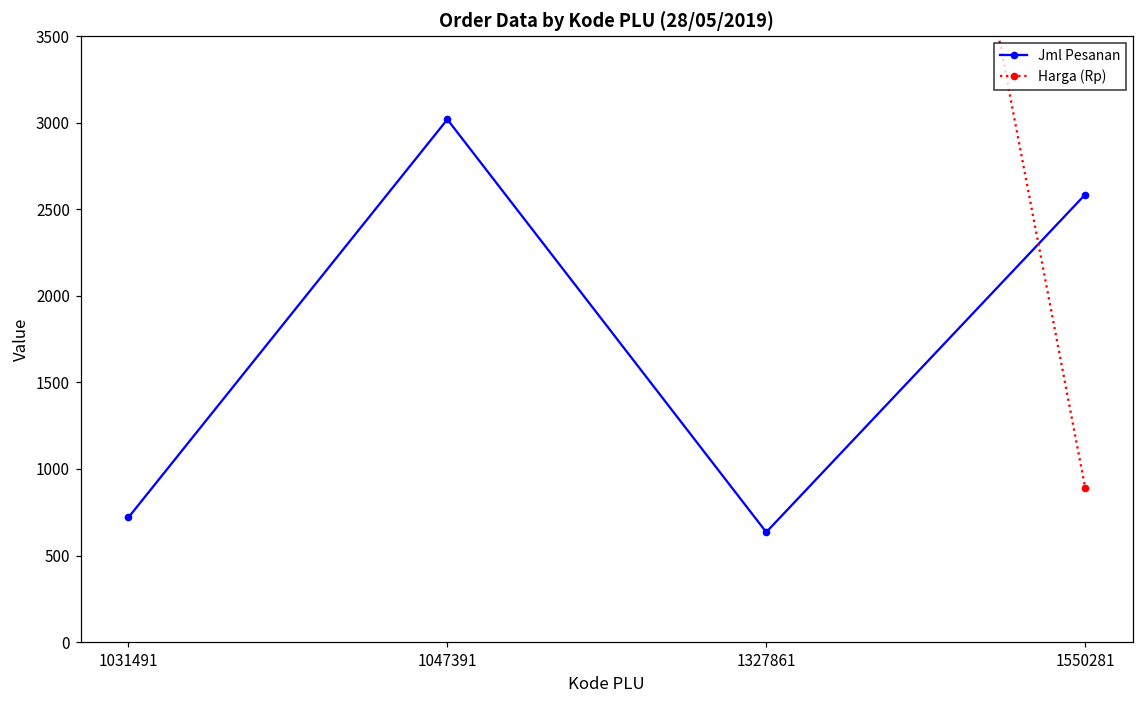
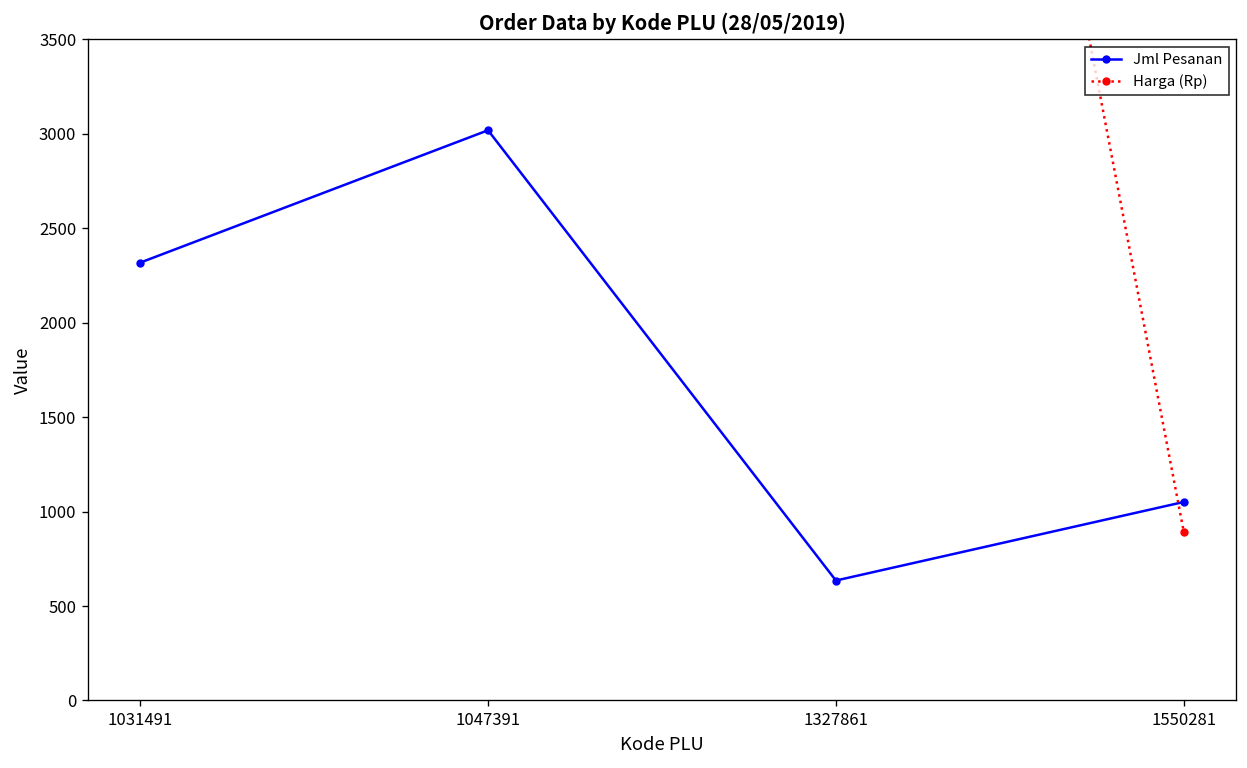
Jml Pesanan, 1031491: 720 -> 2320
Jml Pesanan, 1550281: 2590 -> 1050
